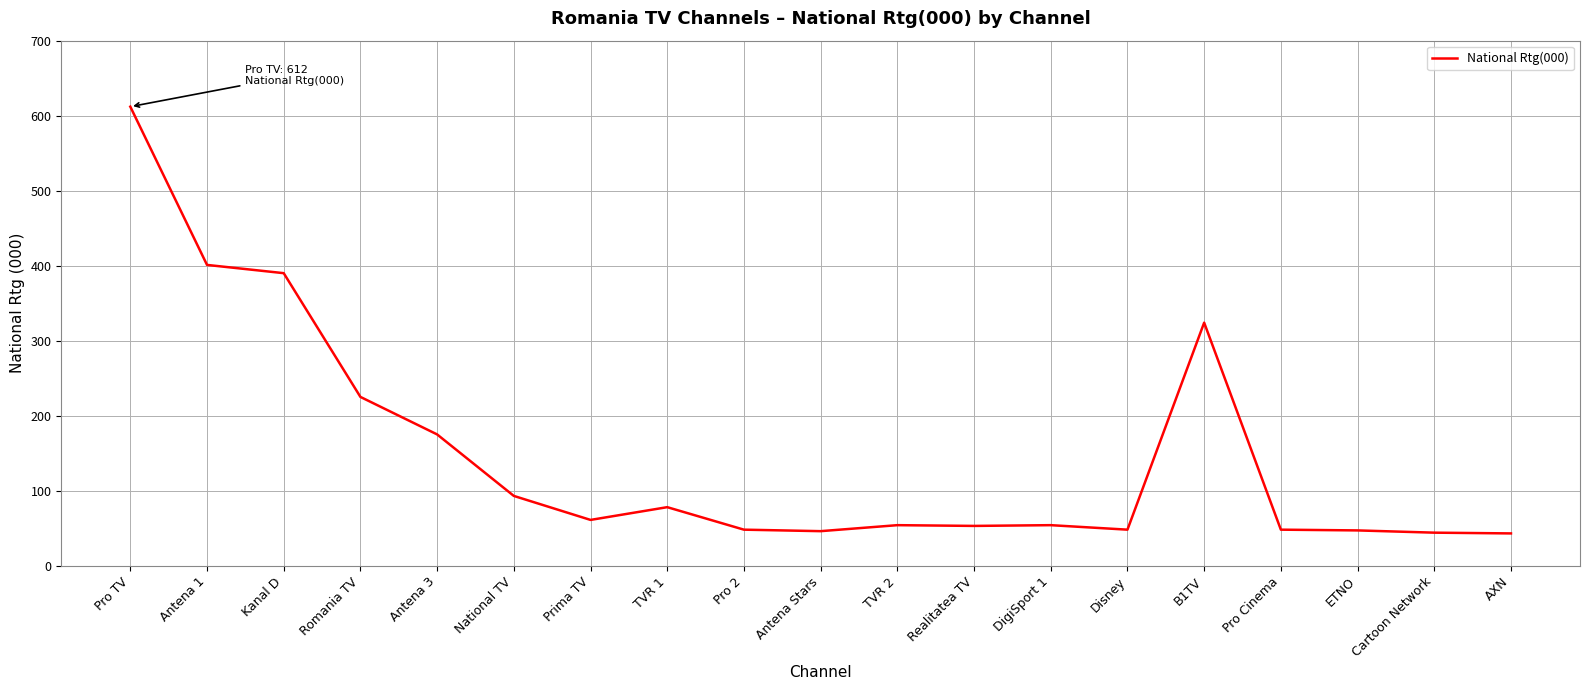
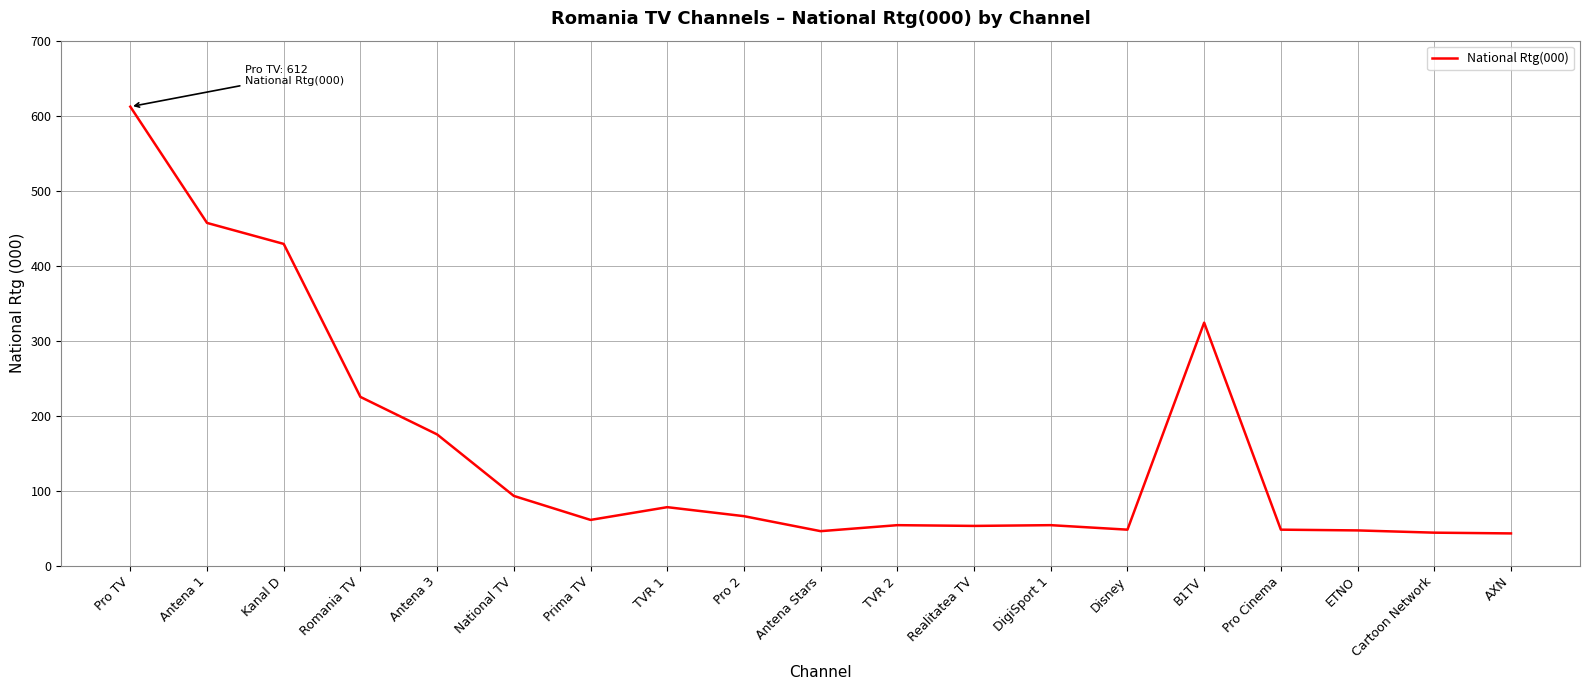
Antena 1: 400 -> 460
Kanal D: 390 -> 430
Pro 2: 50 -> 70
